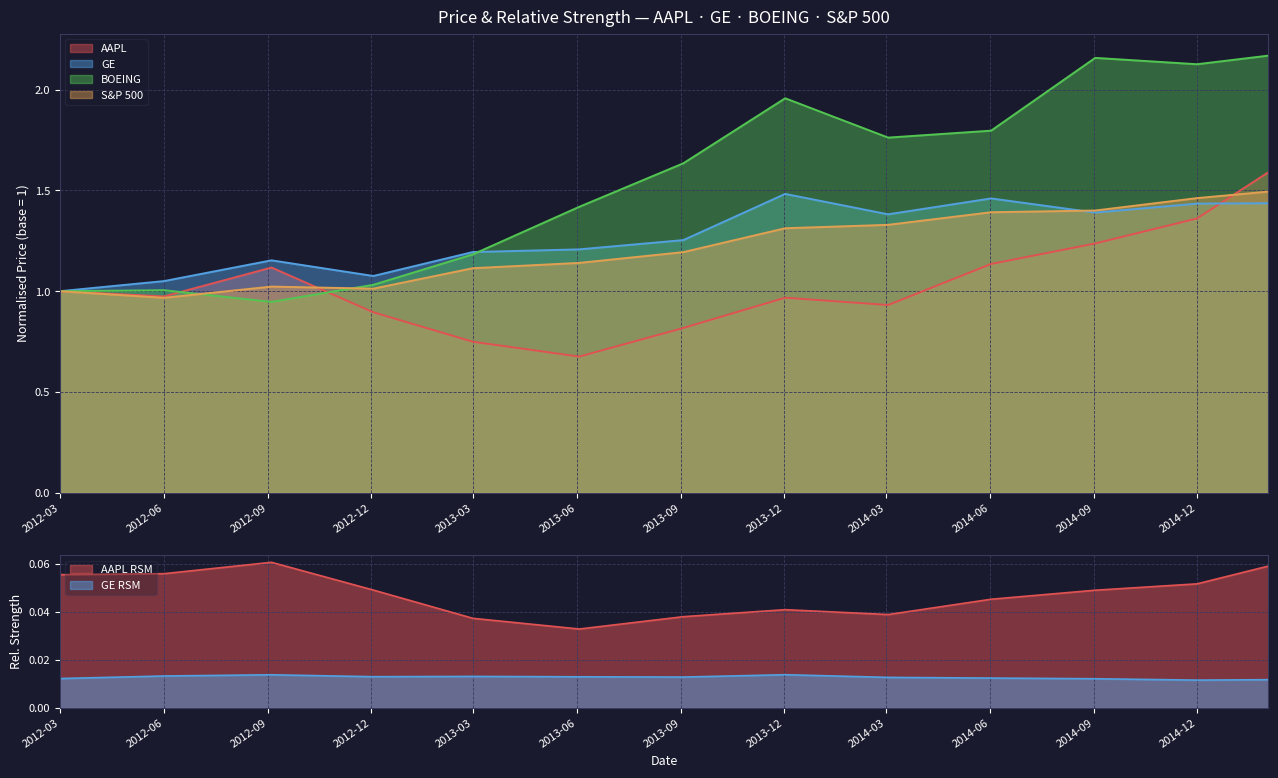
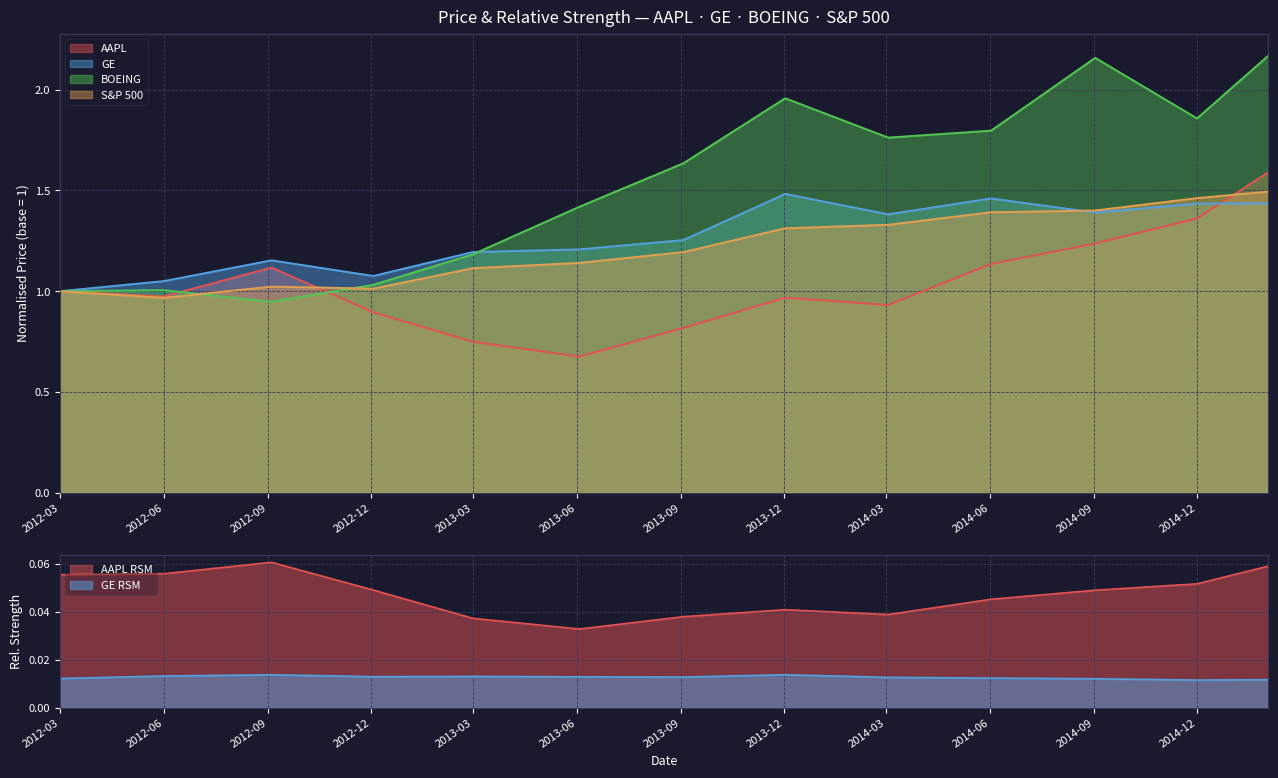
Price & Relative Strength — AAPL · GE · BOEING · S&P 500, BOEING, 2014-12: 2.13 -> 1.86
